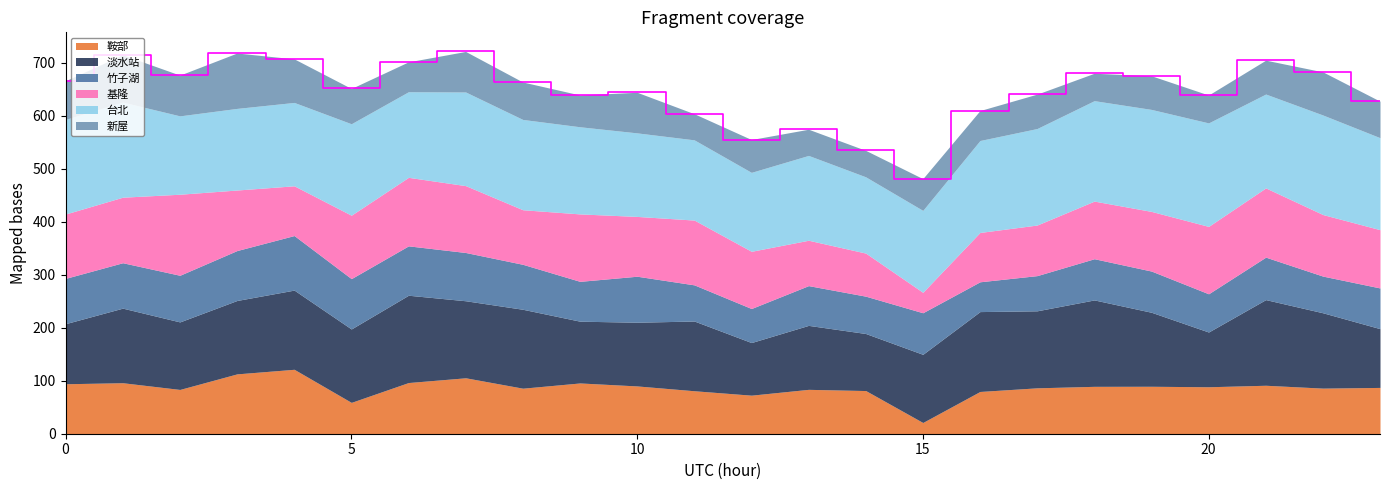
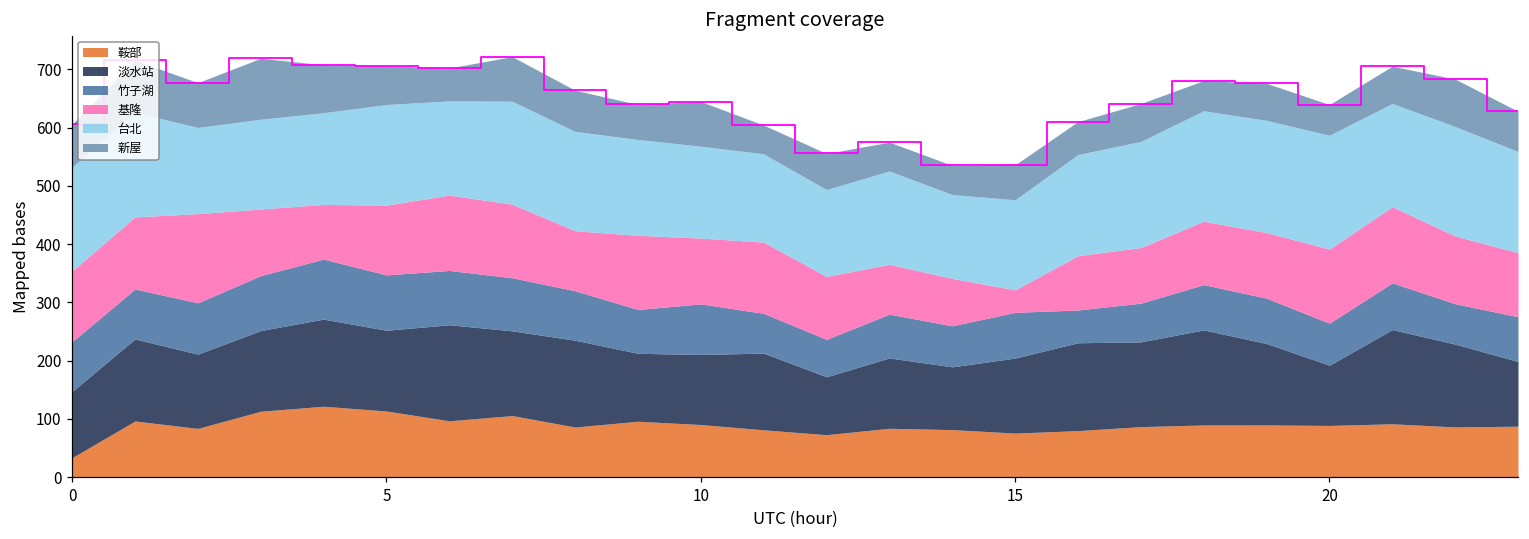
鞍部, 0: 90 -> 30
鞍部, 5: 60 -> 110
鞍部, 15: 20 -> 80
